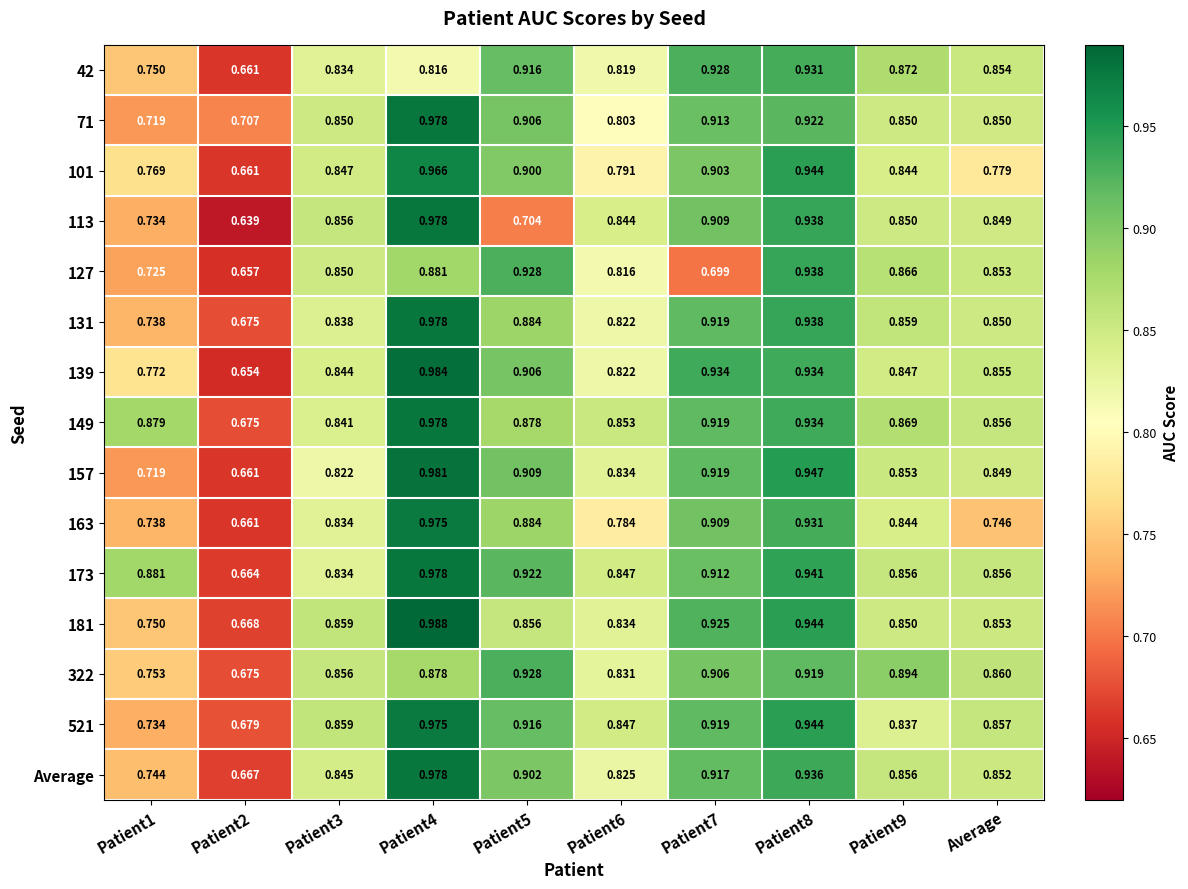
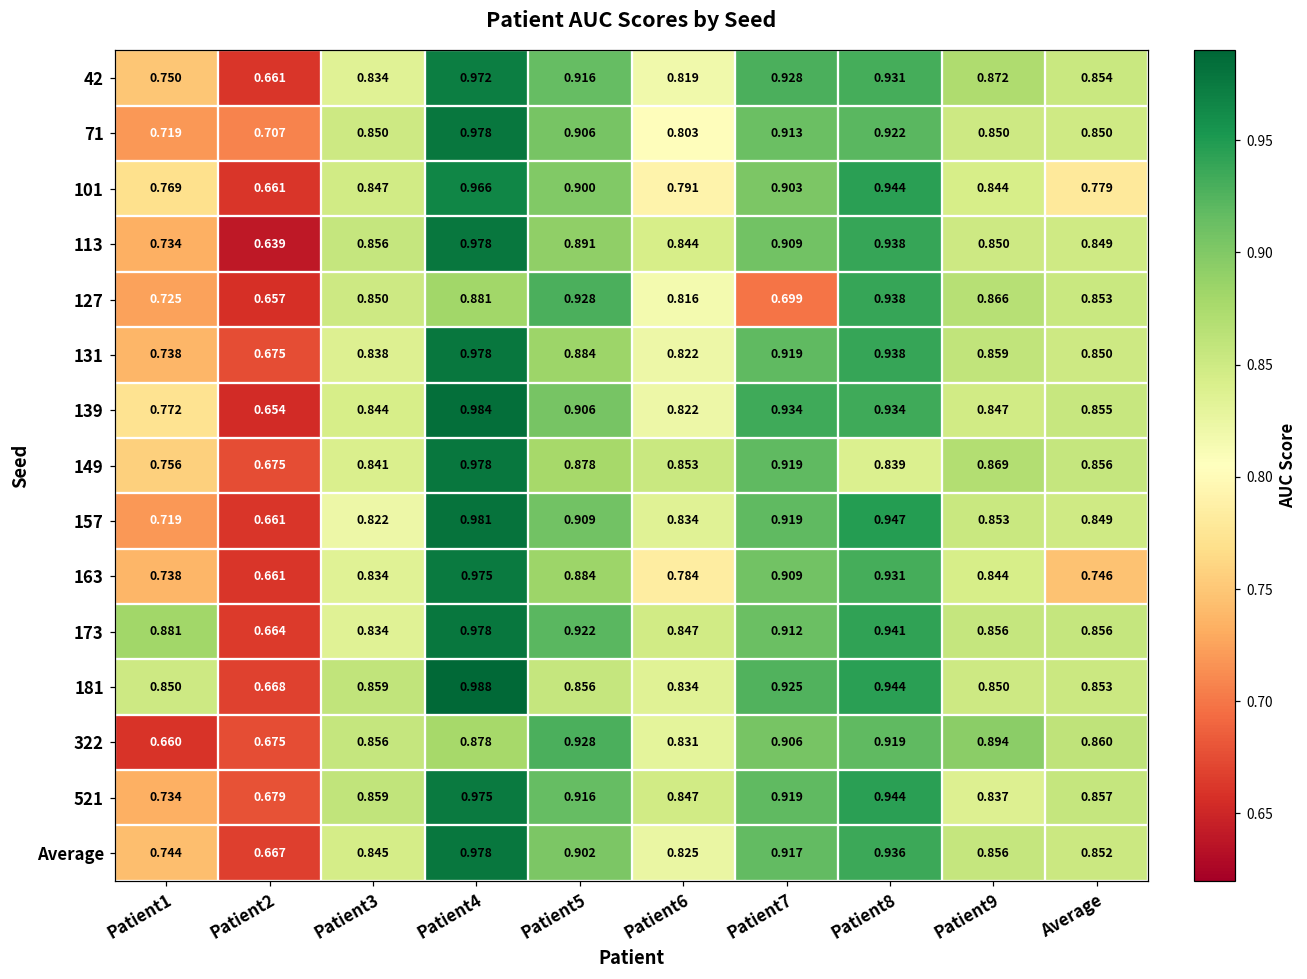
42, Patient4: 0.816 -> 0.972
113, Patient5: 0.704 -> 0.891
149, Patient1: 0.879 -> 0.756
149, Patient8: 0.934 -> 0.839
181, Patient1: 0.750 -> 0.850
322, Patient1: 0.753 -> 0.660
